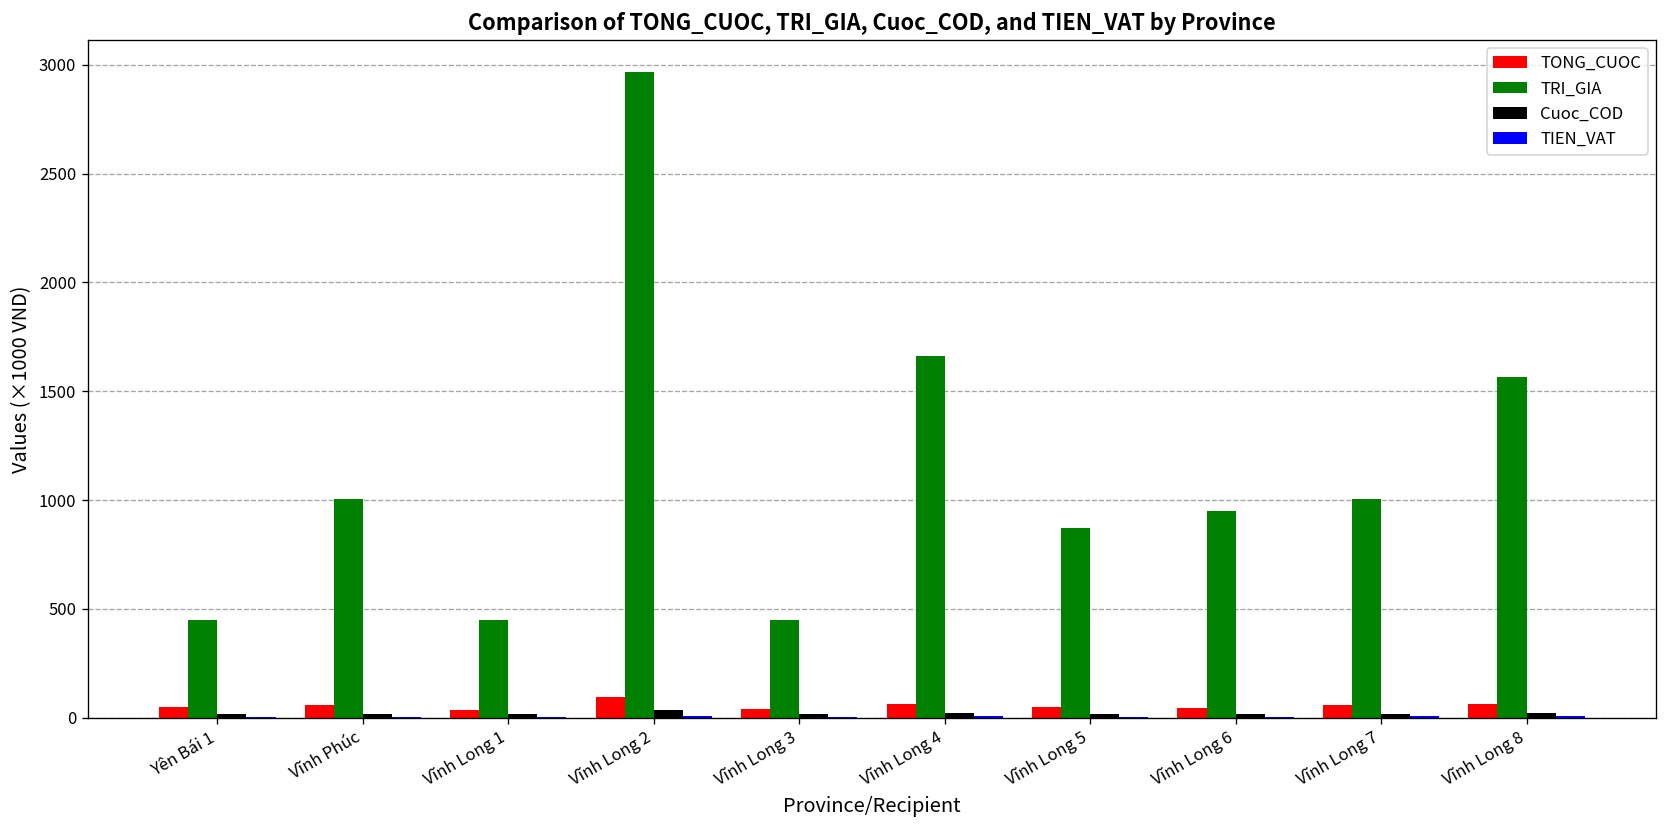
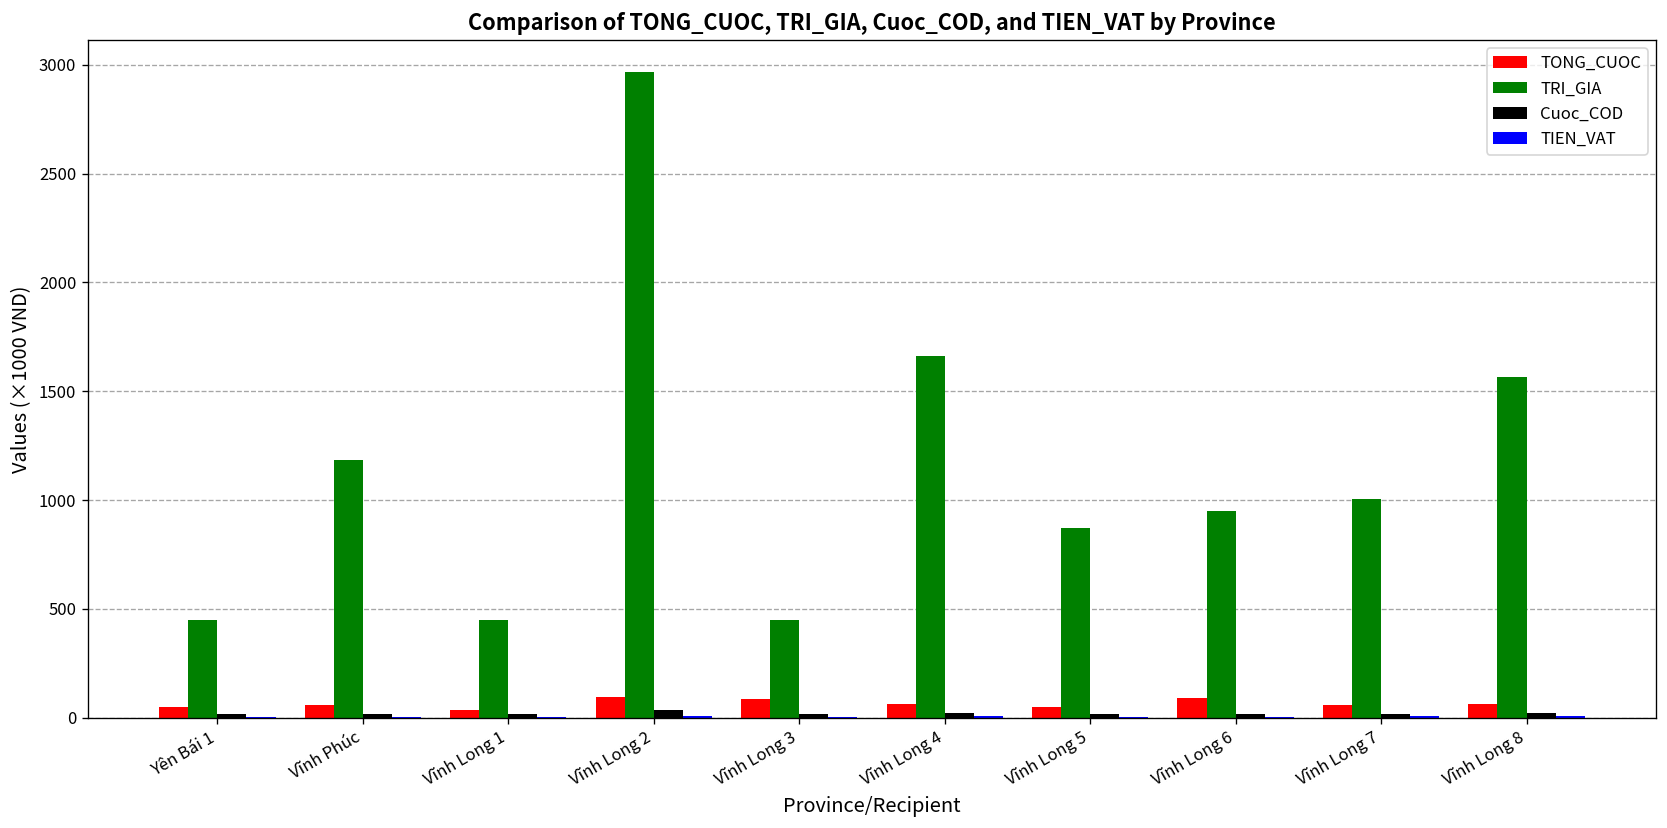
TRI_GIA, Vĩnh Phúc: 1000 -> 1180
TONG_CUOC, Vĩnh Long 3: 40 -> 90
TONG_CUOC, Vĩnh Long 6: 40 -> 90
